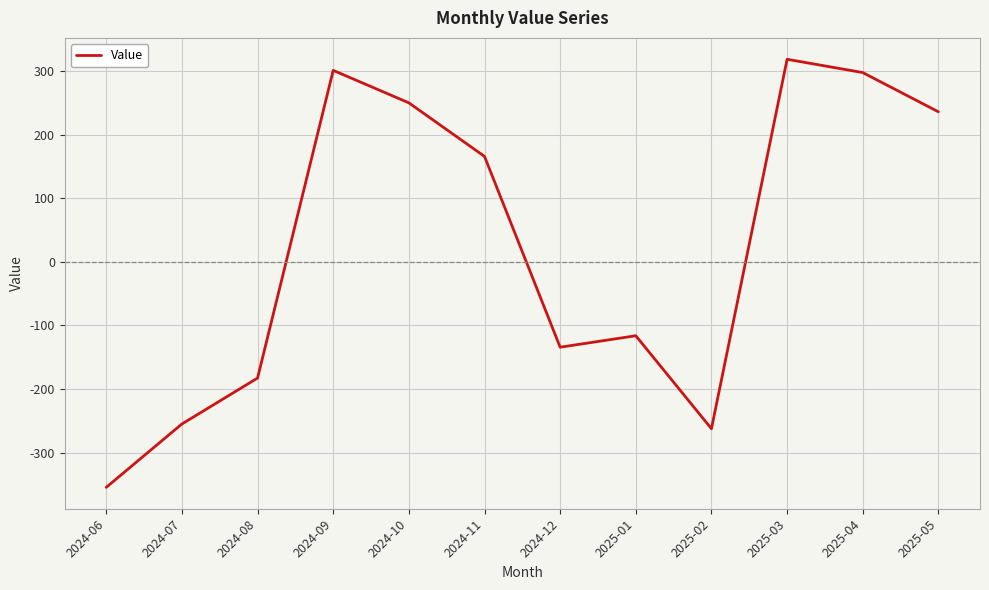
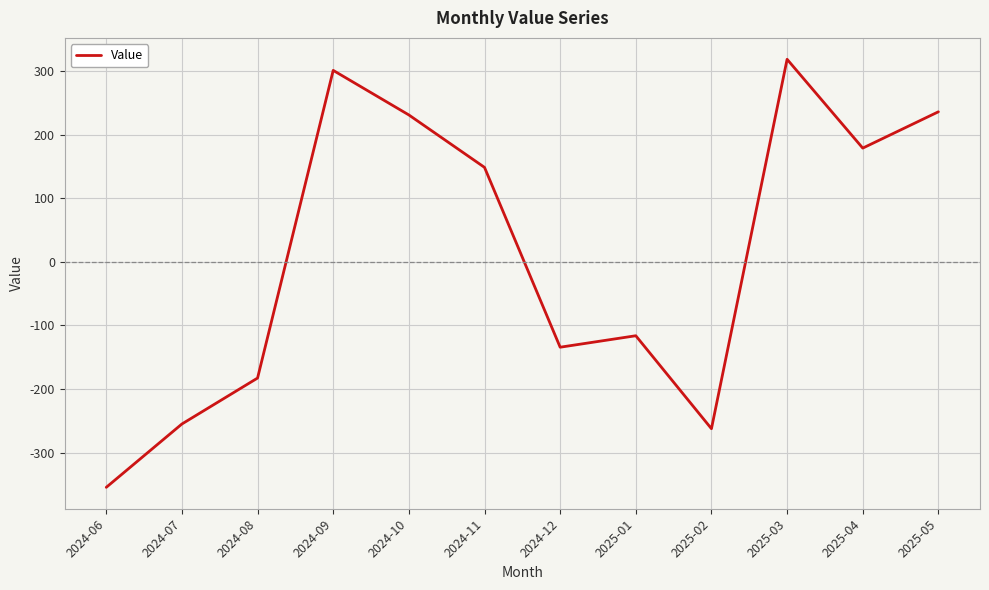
2024-10: 250 -> 230
2024-11: 170 -> 150
2025-04: 300 -> 180
